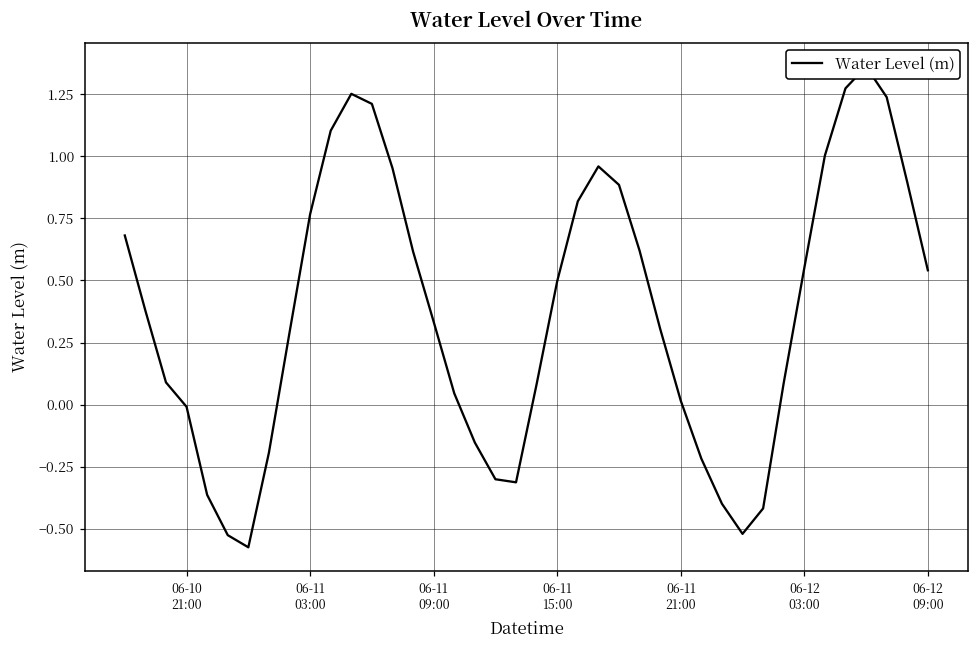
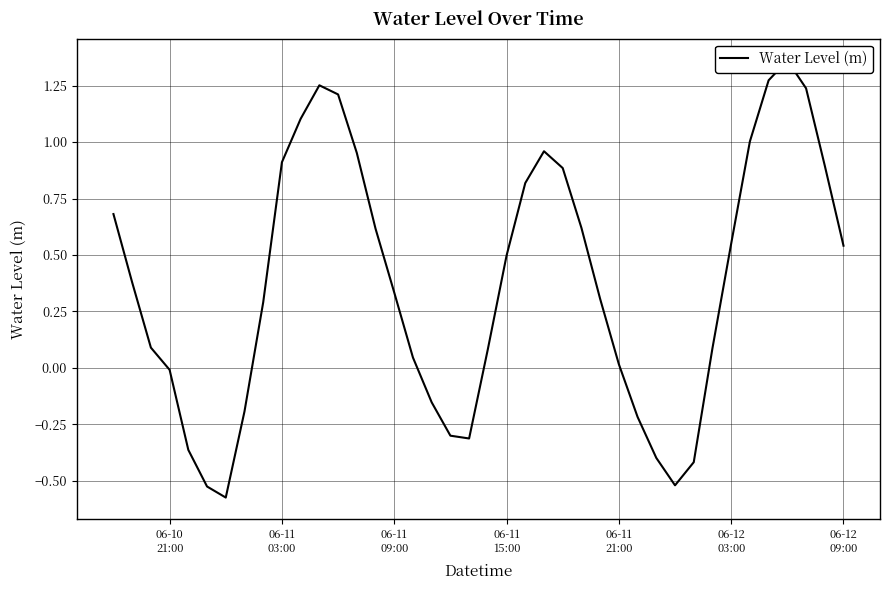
06-11 03:00: 0.77 -> 0.91
